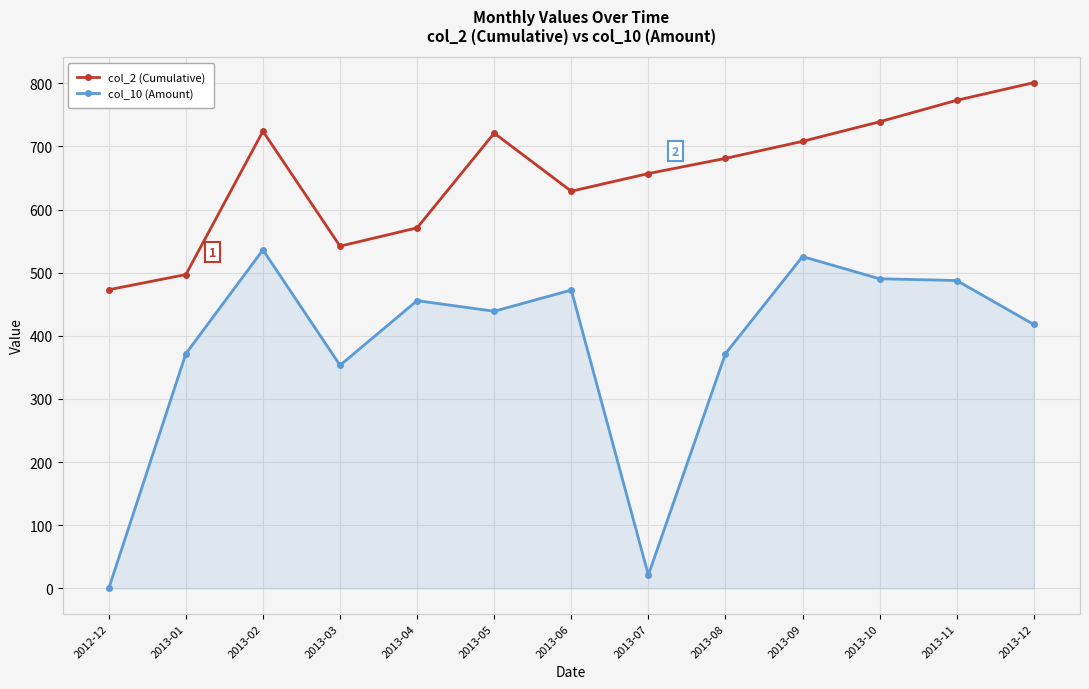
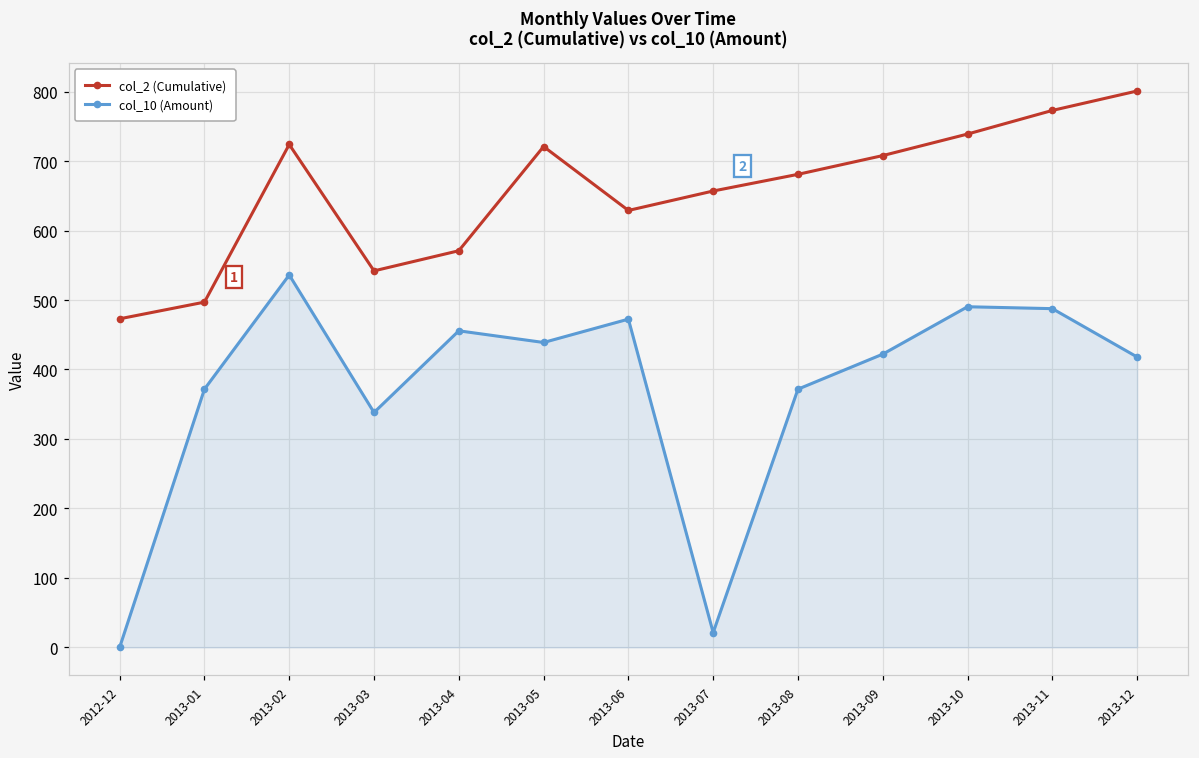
col_10 (Amount), 2013-03: 350 -> 340
col_10 (Amount), 2013-09: 530 -> 420
